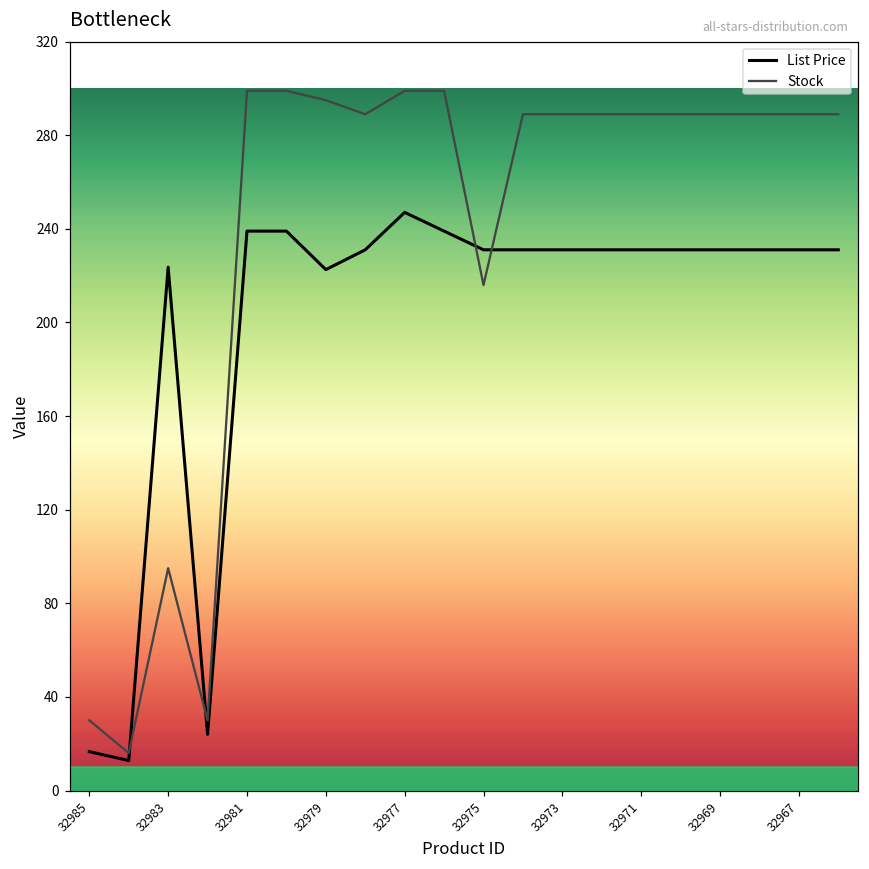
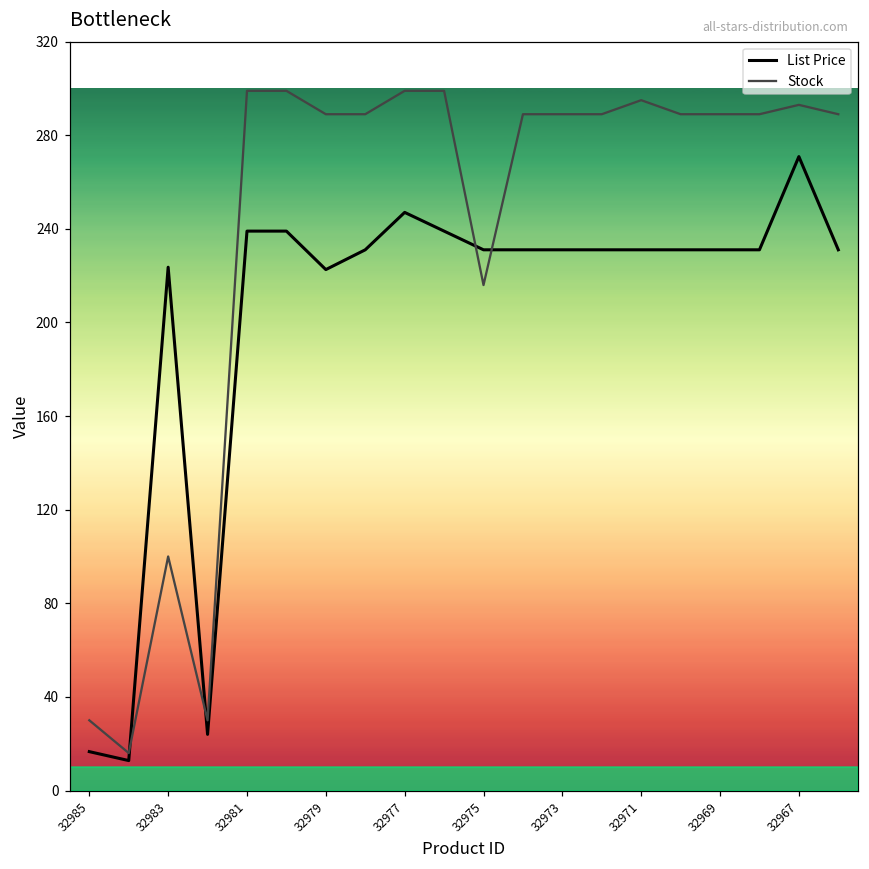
Stock, 32983: 95 -> 100
Stock, 32979: 295 -> 289
Stock, 32971: 289 -> 295
List Price, 32967: 231 -> 271
Stock, 32967: 289 -> 293
